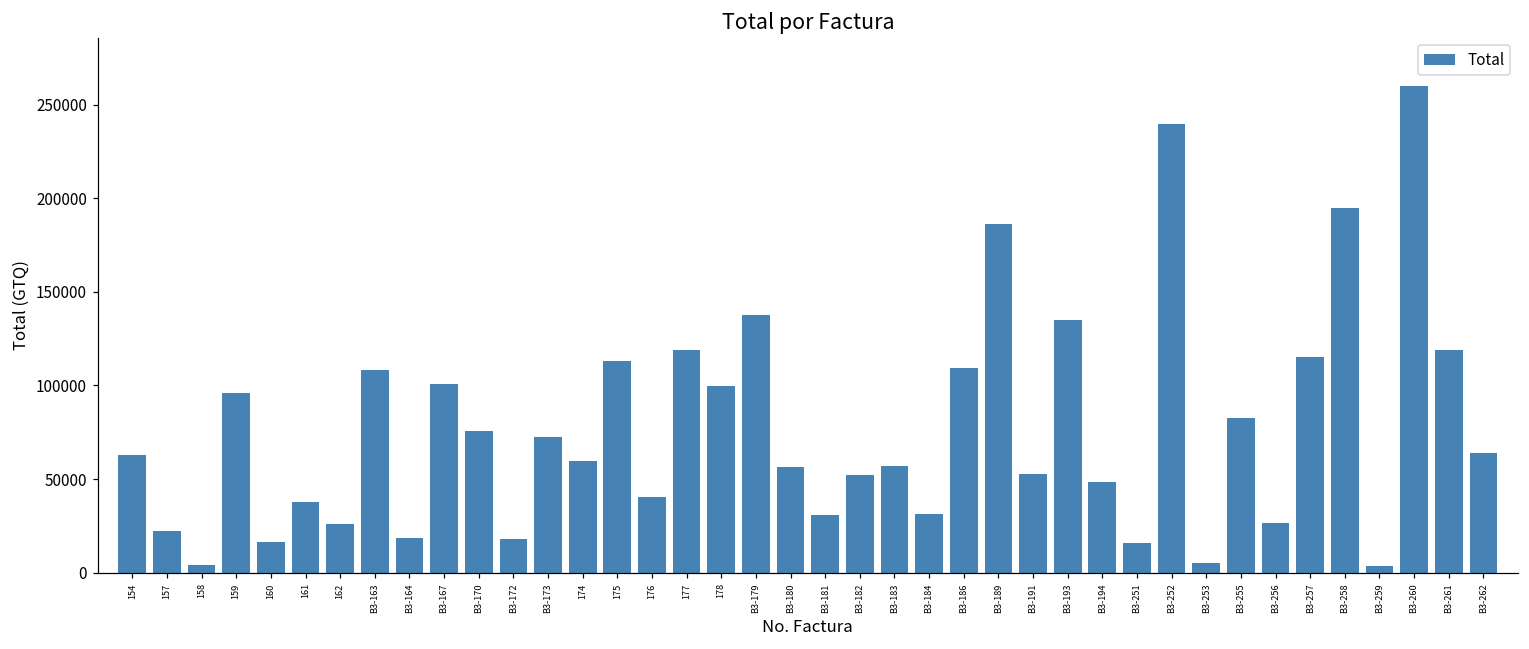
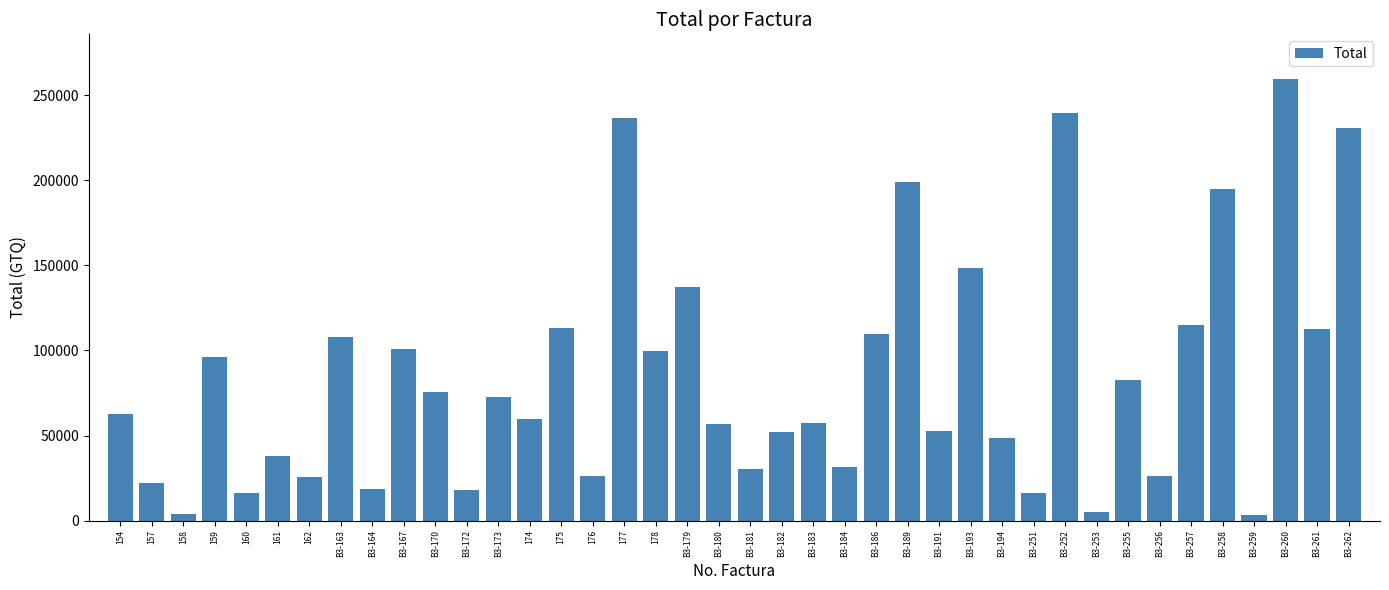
176: 41000 -> 26000
177: 119000 -> 237000
B3-189: 186000 -> 199000
B3-193: 135000 -> 149000
B3-261: 119000 -> 113000
B3-262: 64000 -> 231000
